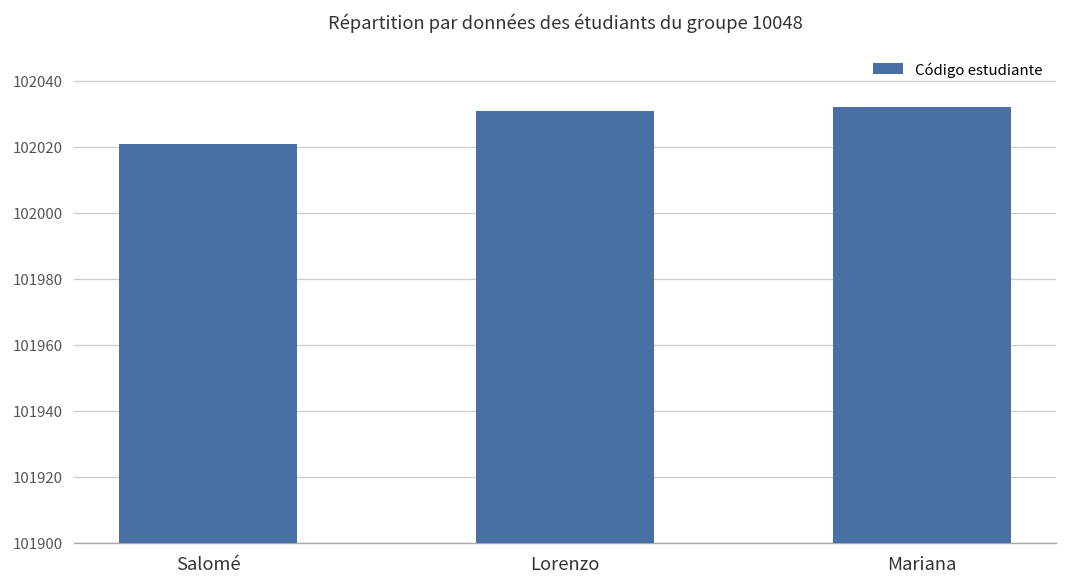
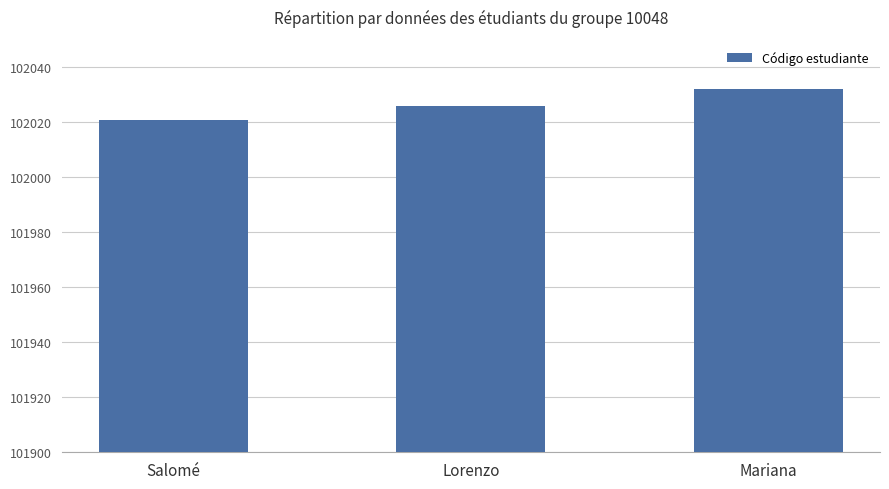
Lorenzo: 102031 -> 102026
